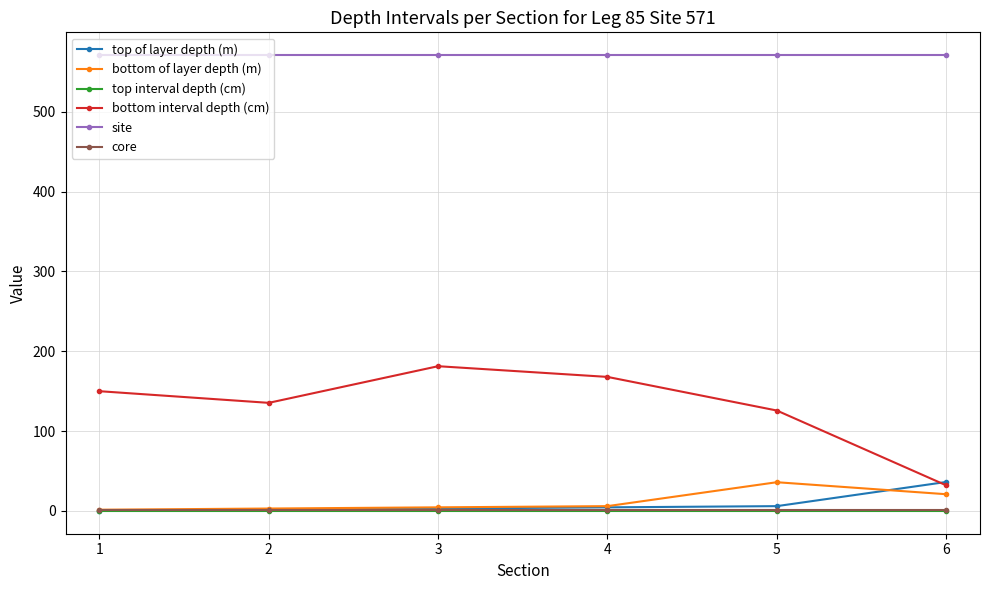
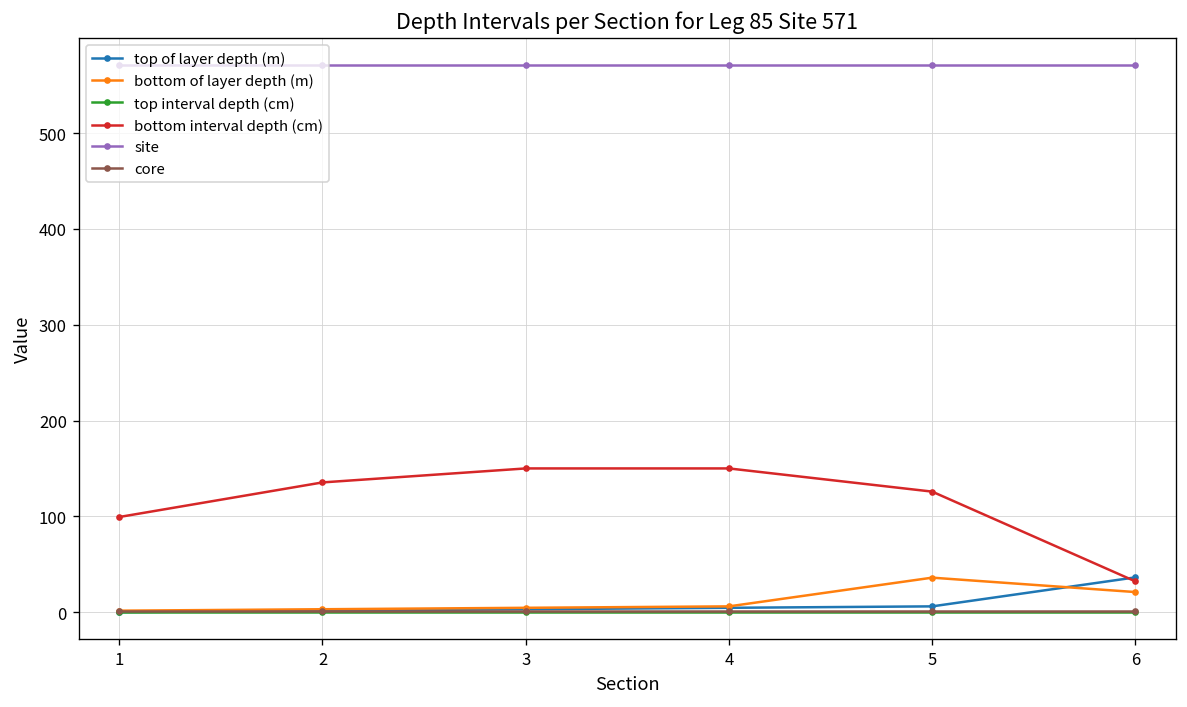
bottom interval depth (cm), 1: 150 -> 100
bottom interval depth (cm), 3: 180 -> 150
bottom interval depth (cm), 4: 170 -> 150
